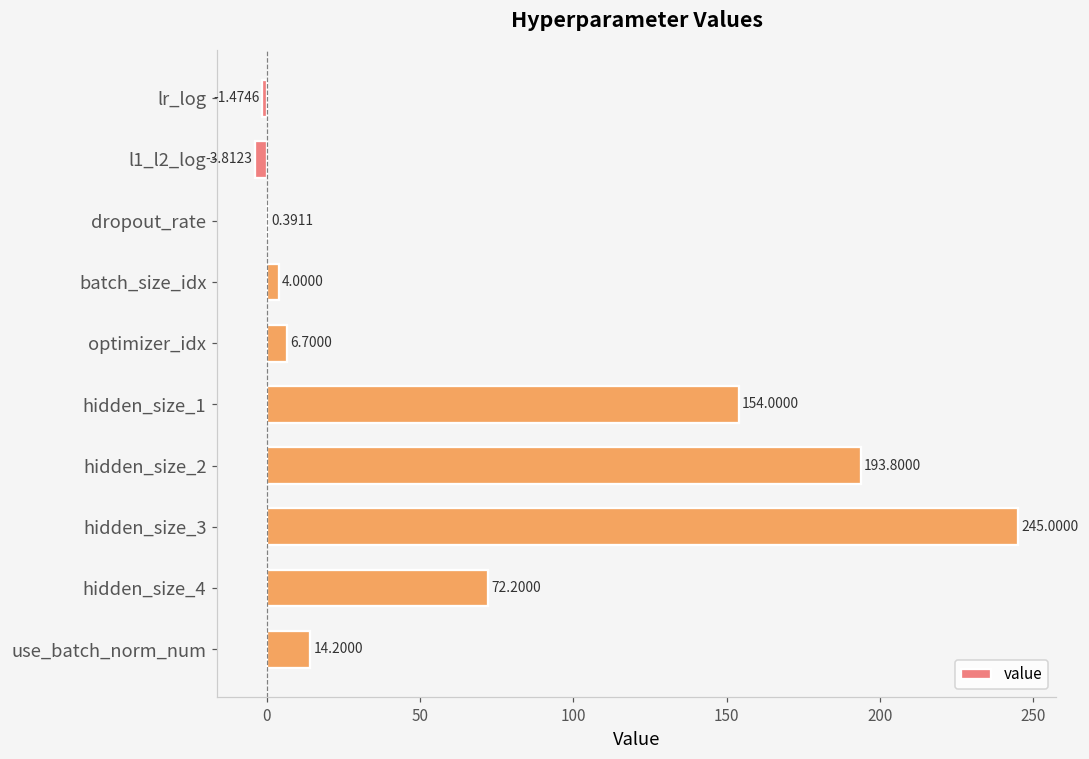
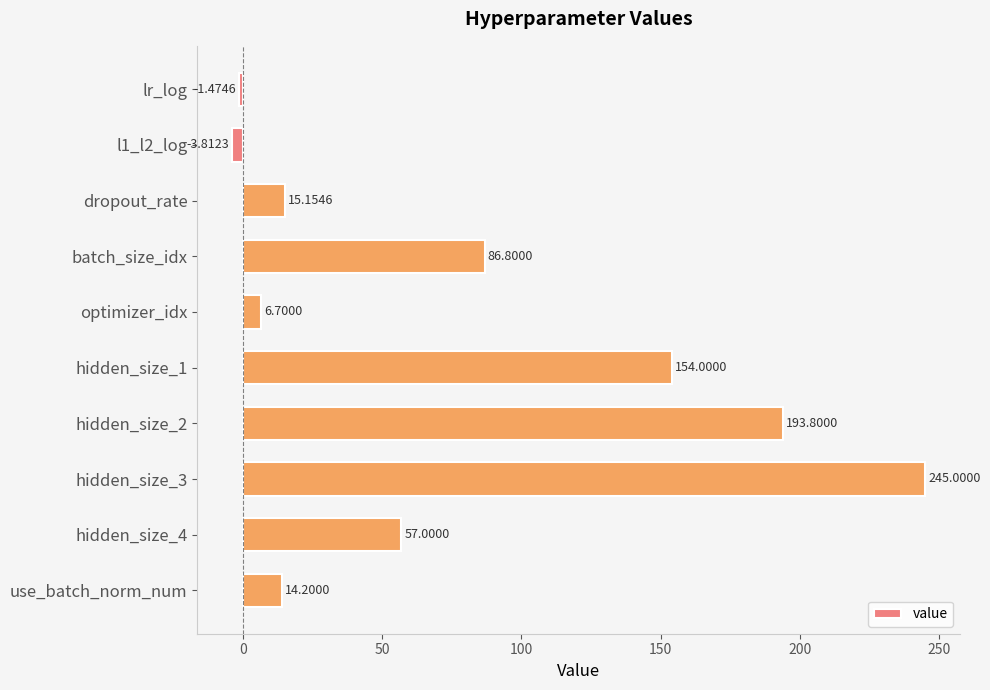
dropout_rate: 0.3911 -> 15.1546
batch_size_idx: 4.0000 -> 86.8000
hidden_size_4: 72.2000 -> 57.0000
